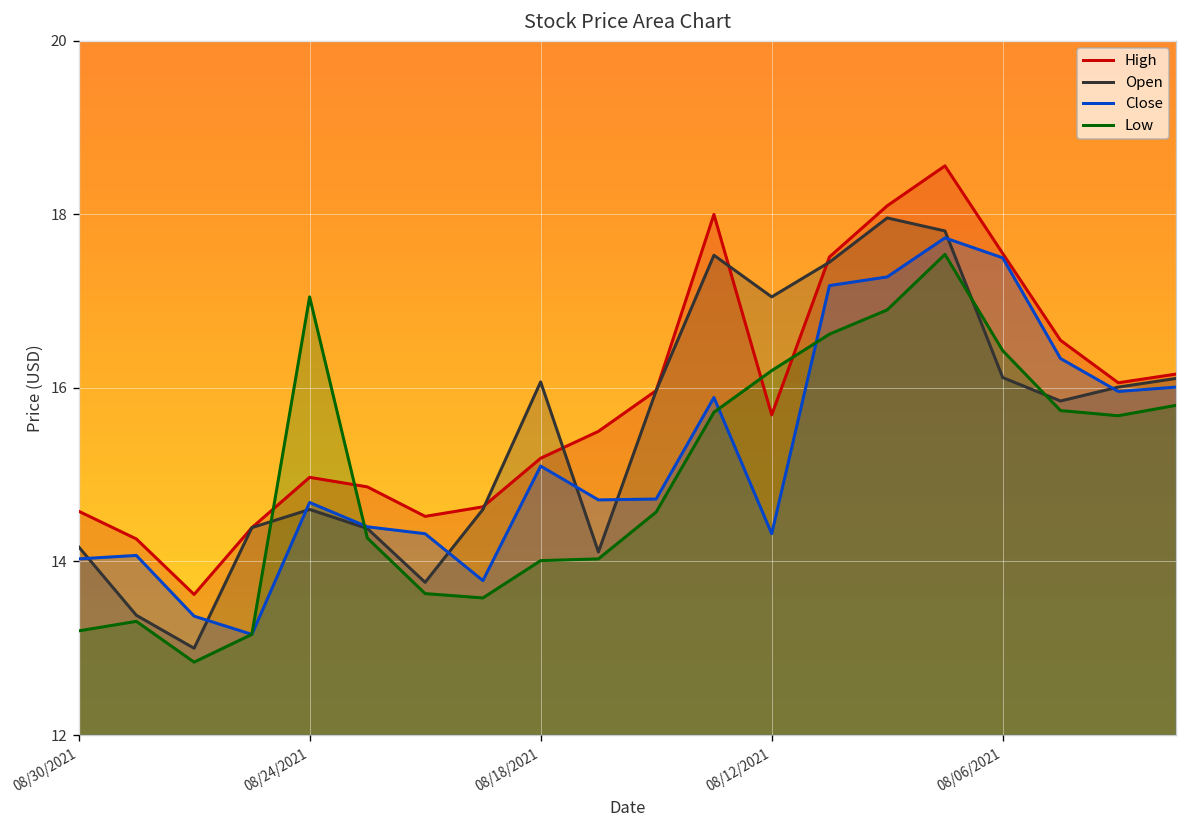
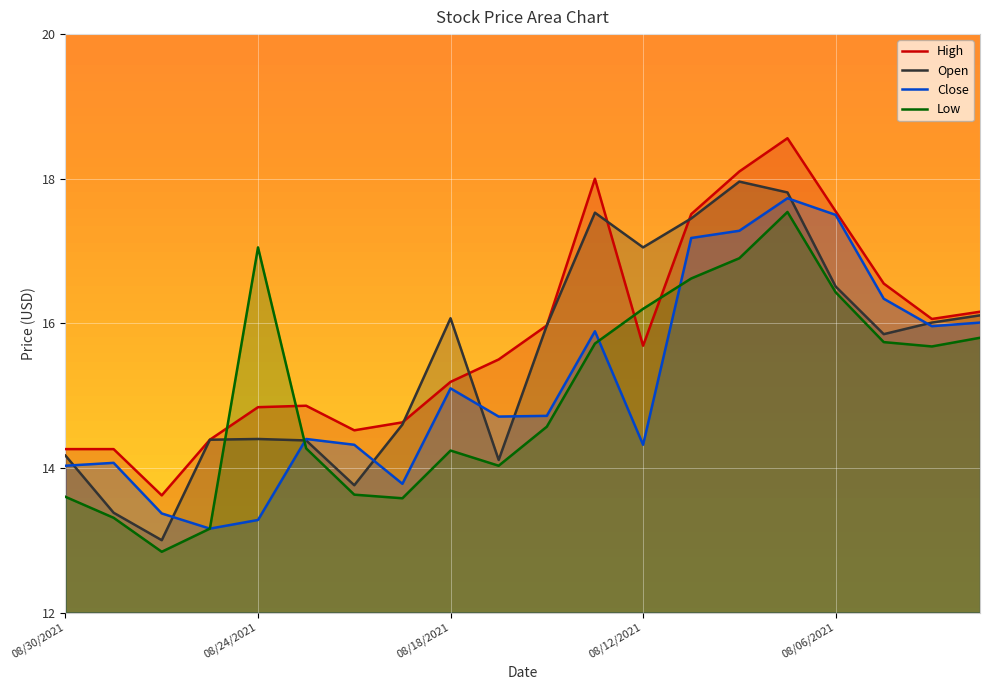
High, 08/30/2021: 14.6 -> 14.3
Low, 08/30/2021: 13.2 -> 13.6
High, 08/24/2021: 15.0 -> 14.8
Open, 08/24/2021: 14.6 -> 14.4
Close, 08/24/2021: 14.7 -> 13.3
Low, 08/18/2021: 14.0 -> 14.2
Open, 08/06/2021: 16.1 -> 16.5
